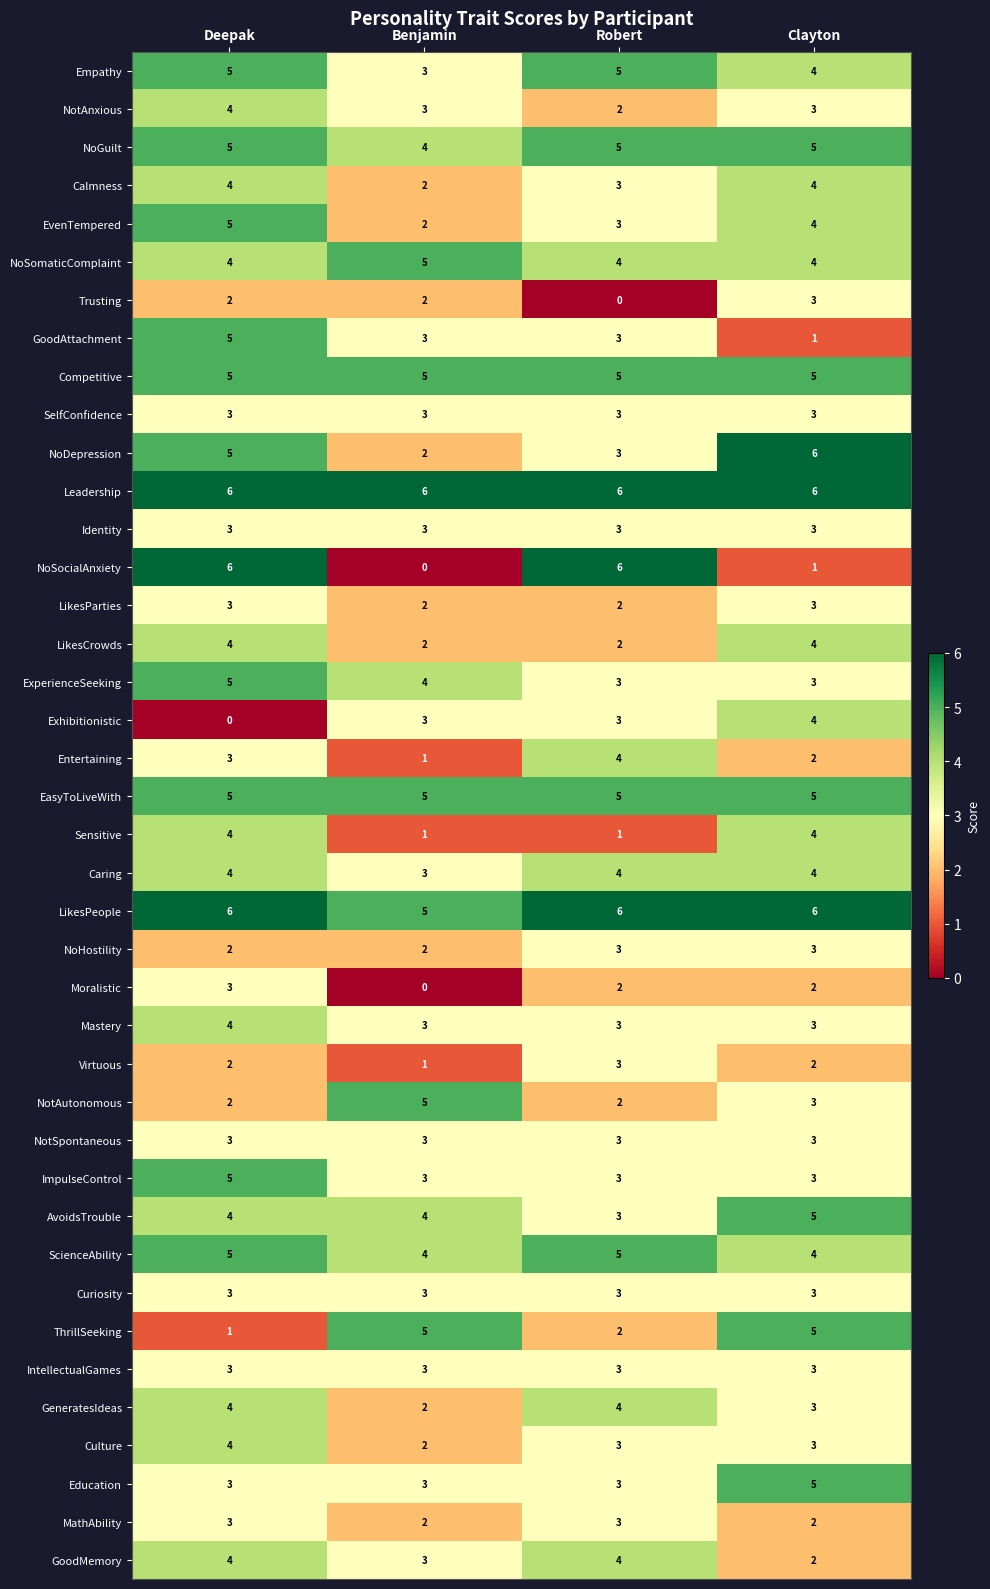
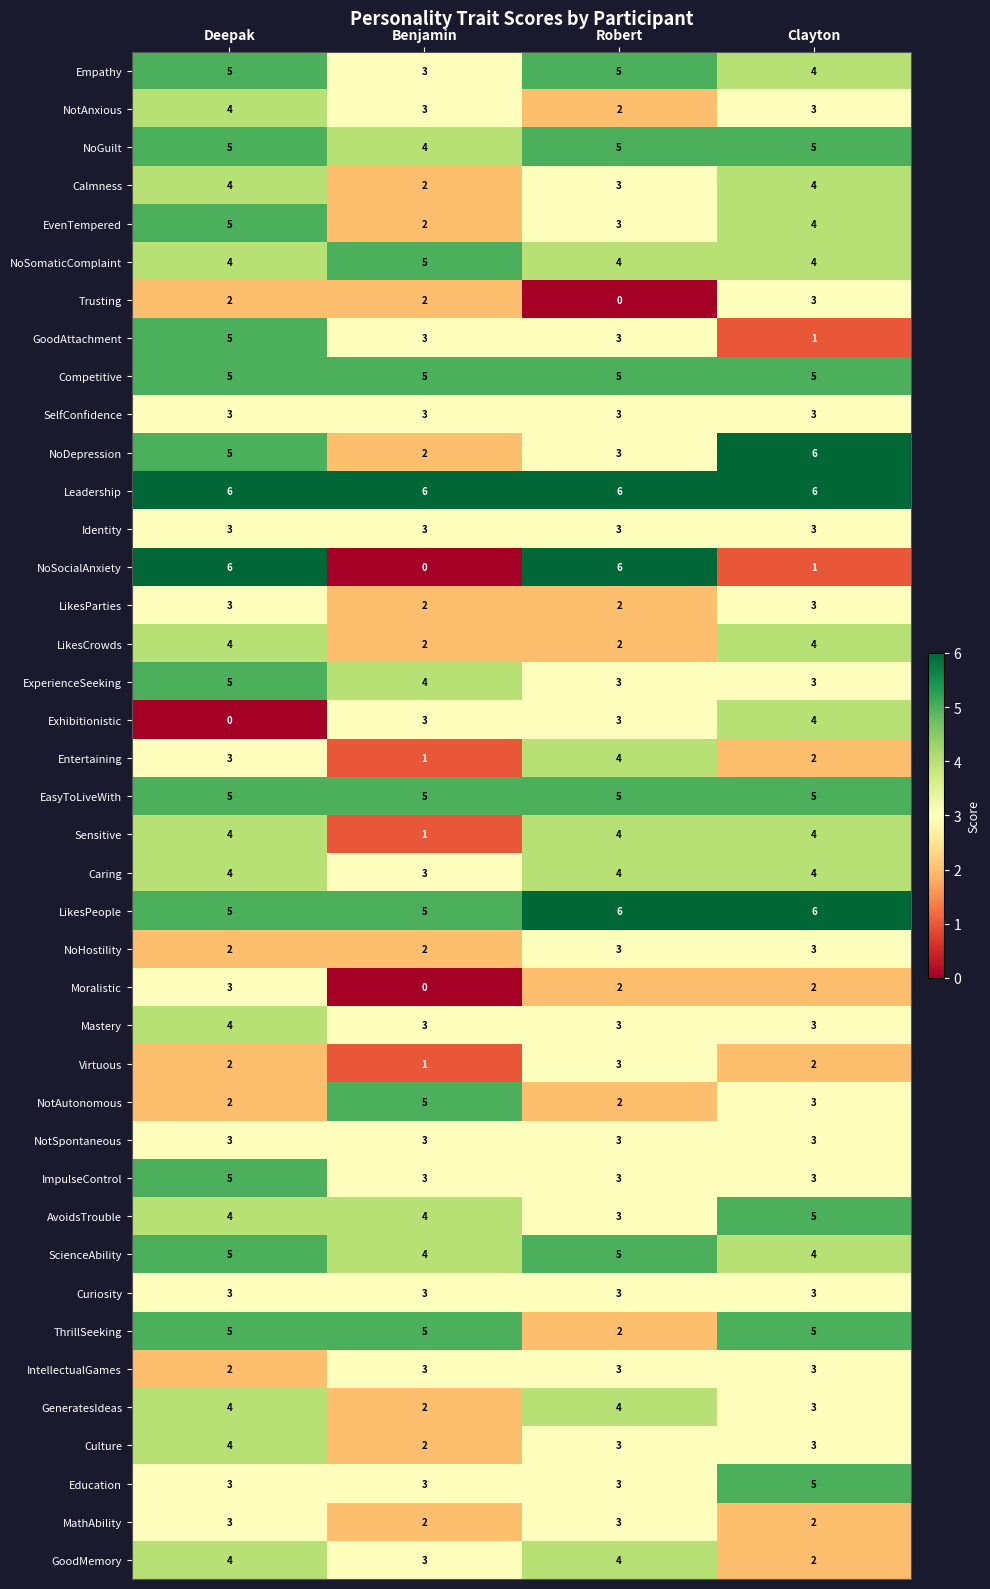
Sensitive, Robert: 1 -> 4
LikesPeople, Deepak: 6 -> 5
ThrillSeeking, Deepak: 1 -> 5
IntellectualGames, Deepak: 3 -> 2
